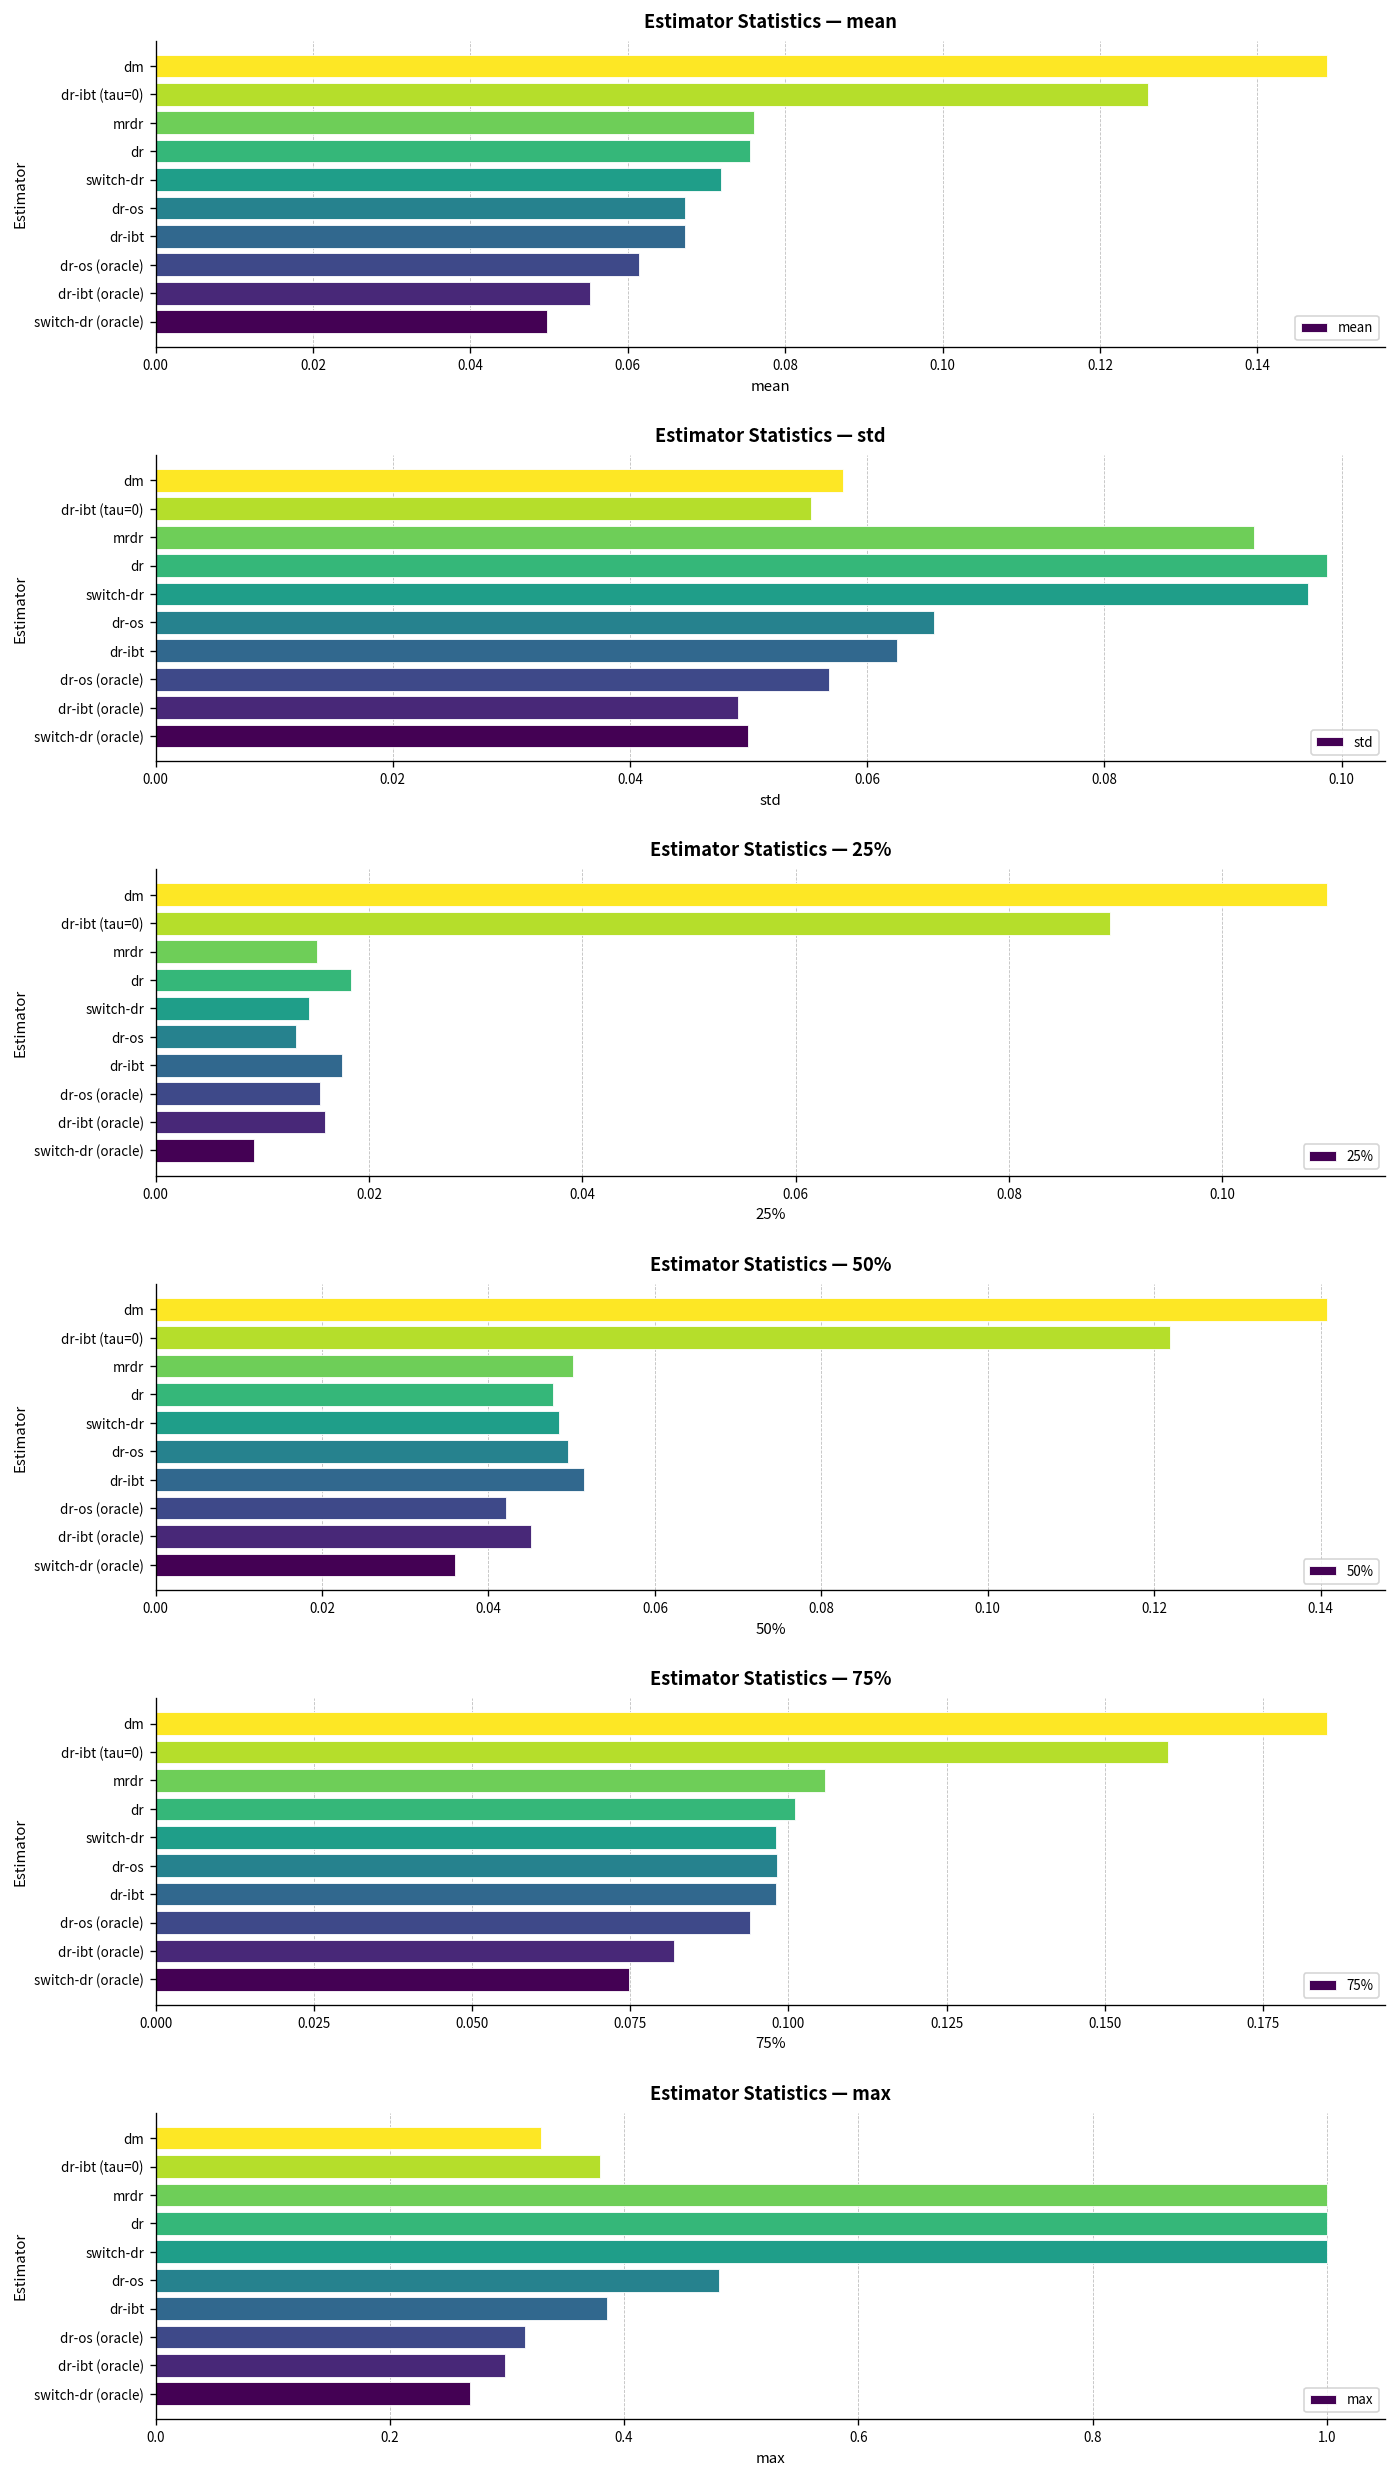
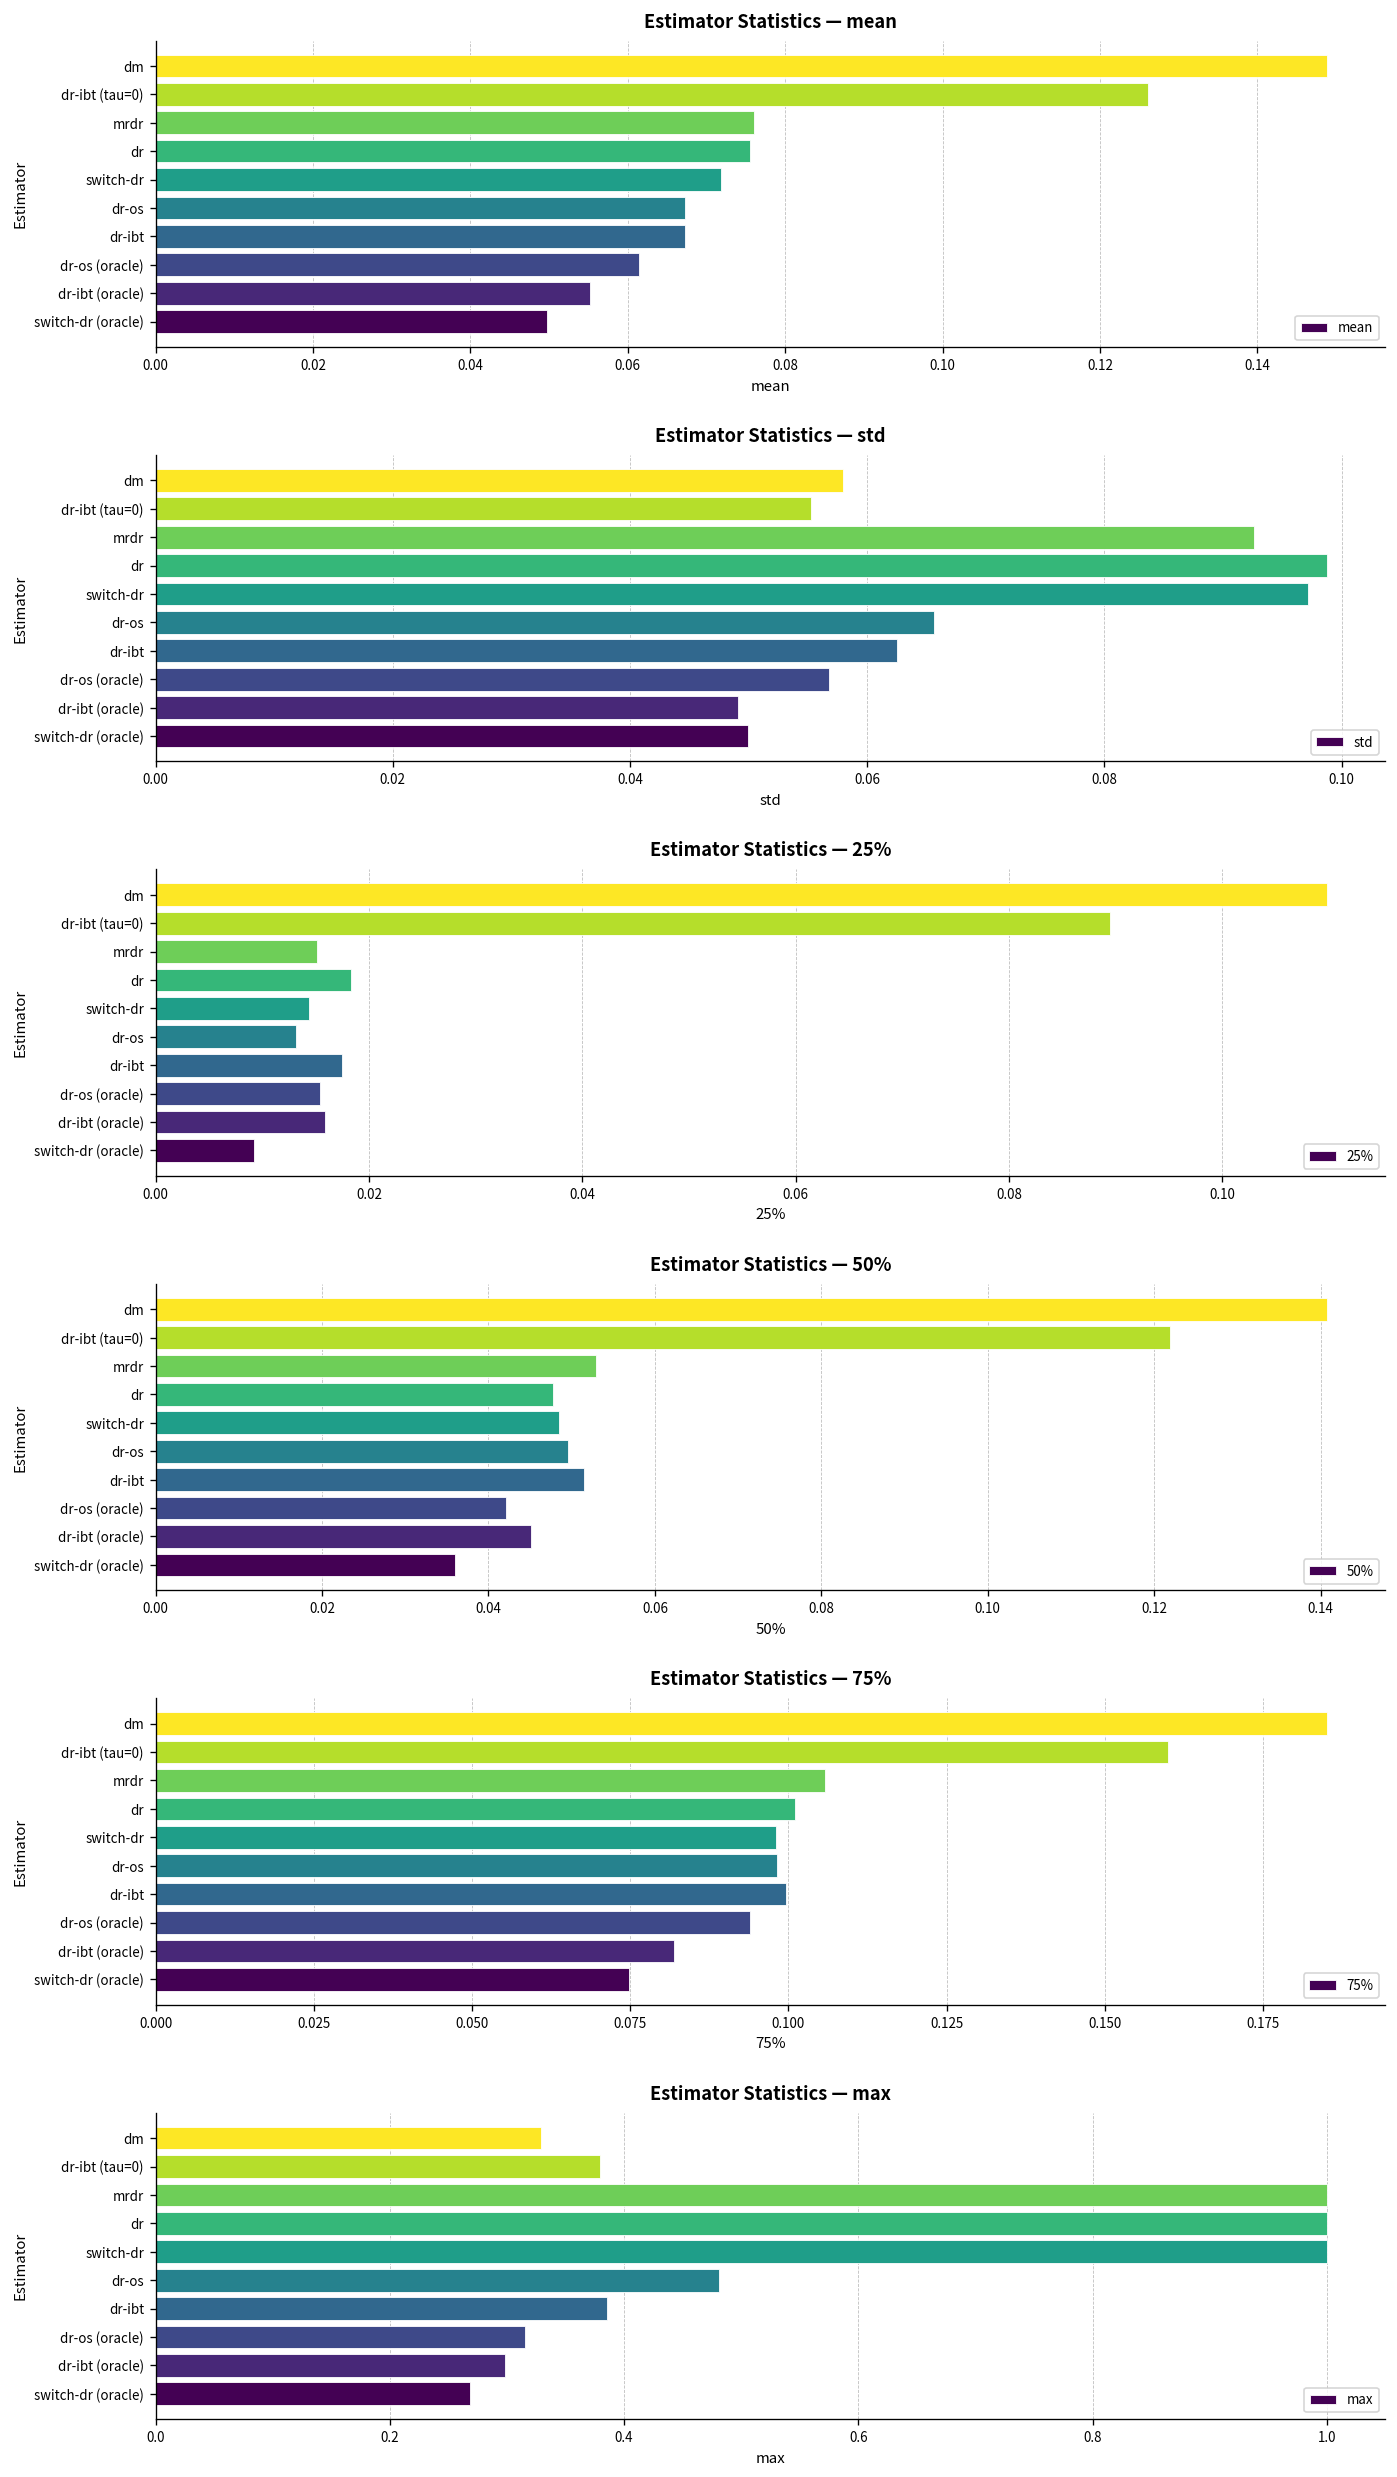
Estimator Statistics — 50%, mrdr: 0.050 -> 0.053
Estimator Statistics — 75%, dr-ibt: 0.098 -> 0.100
